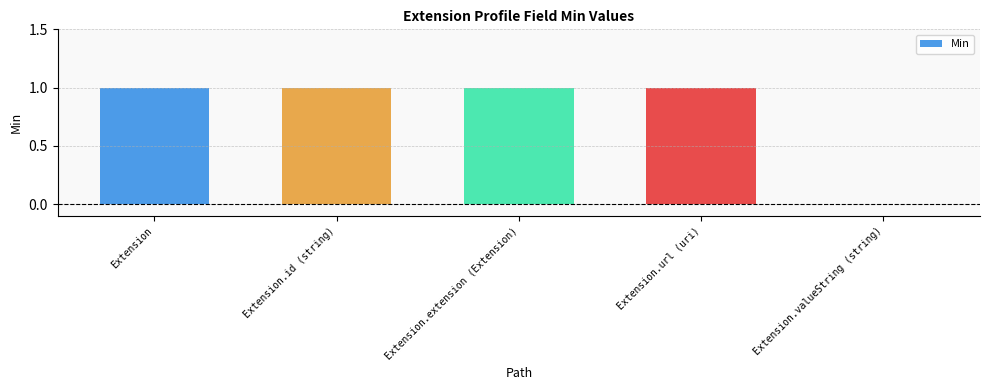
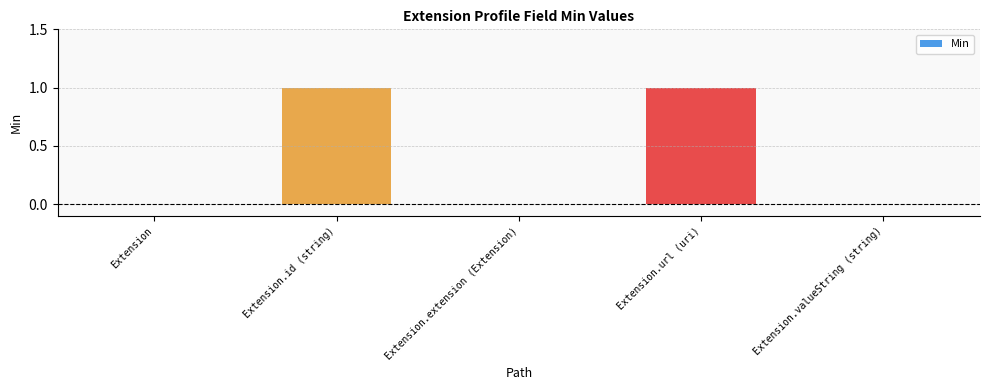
Extension: 1 -> 0
Extension.extension (Extension): 1 -> 0
